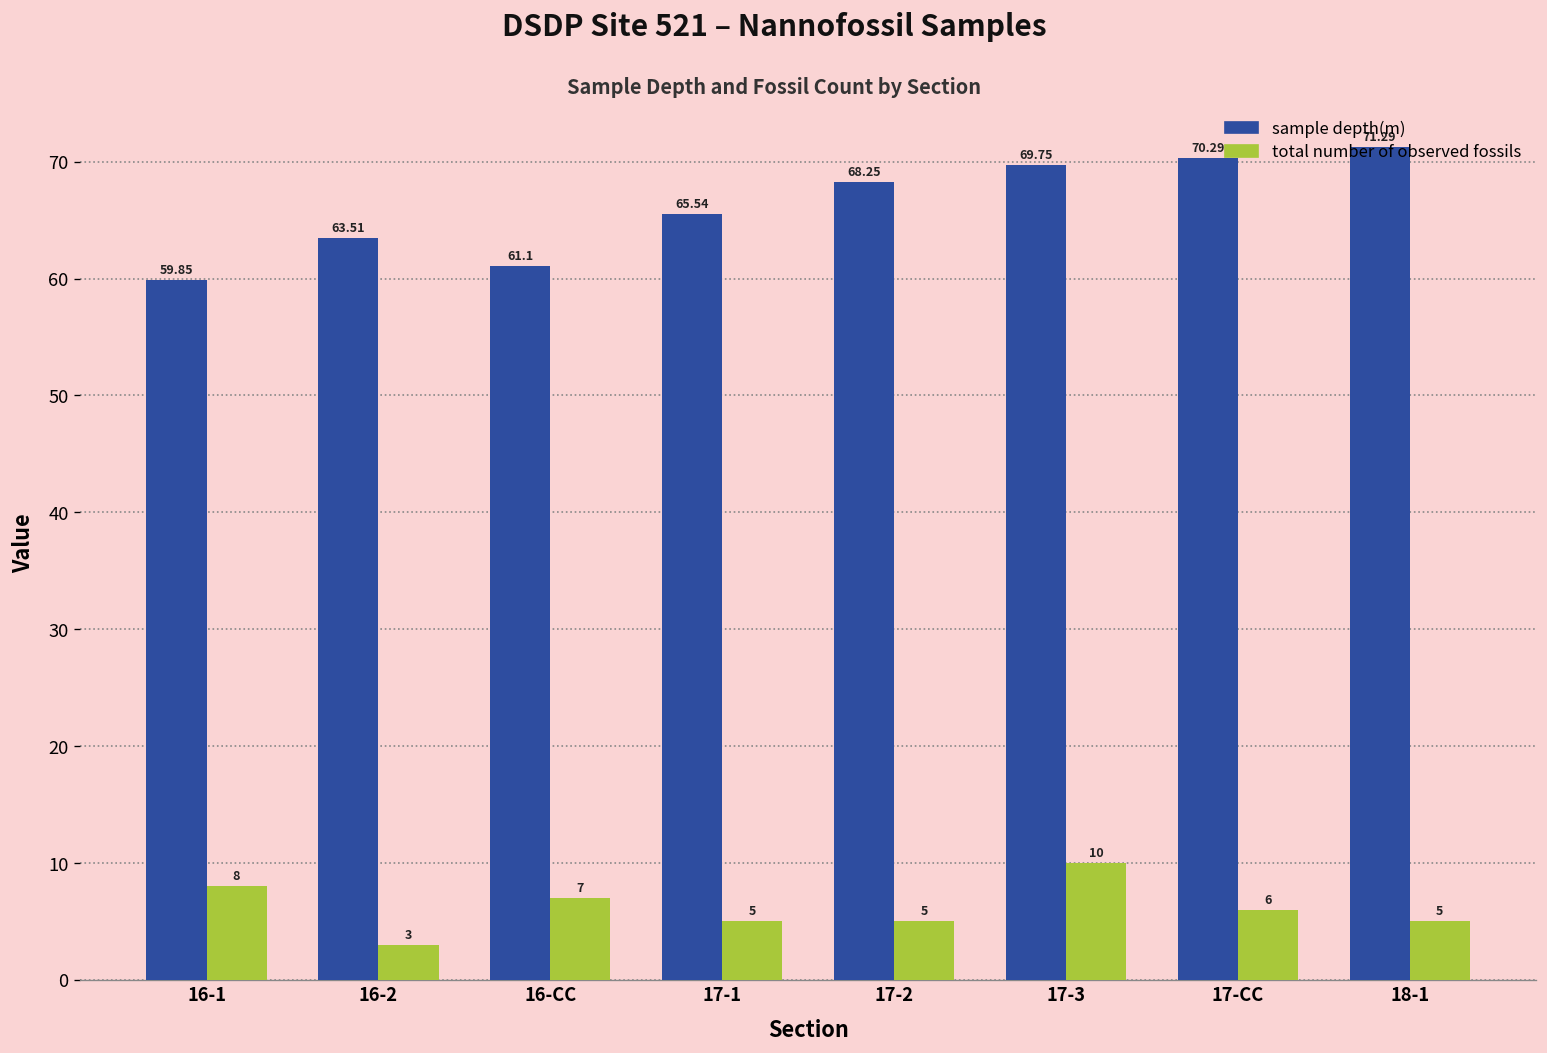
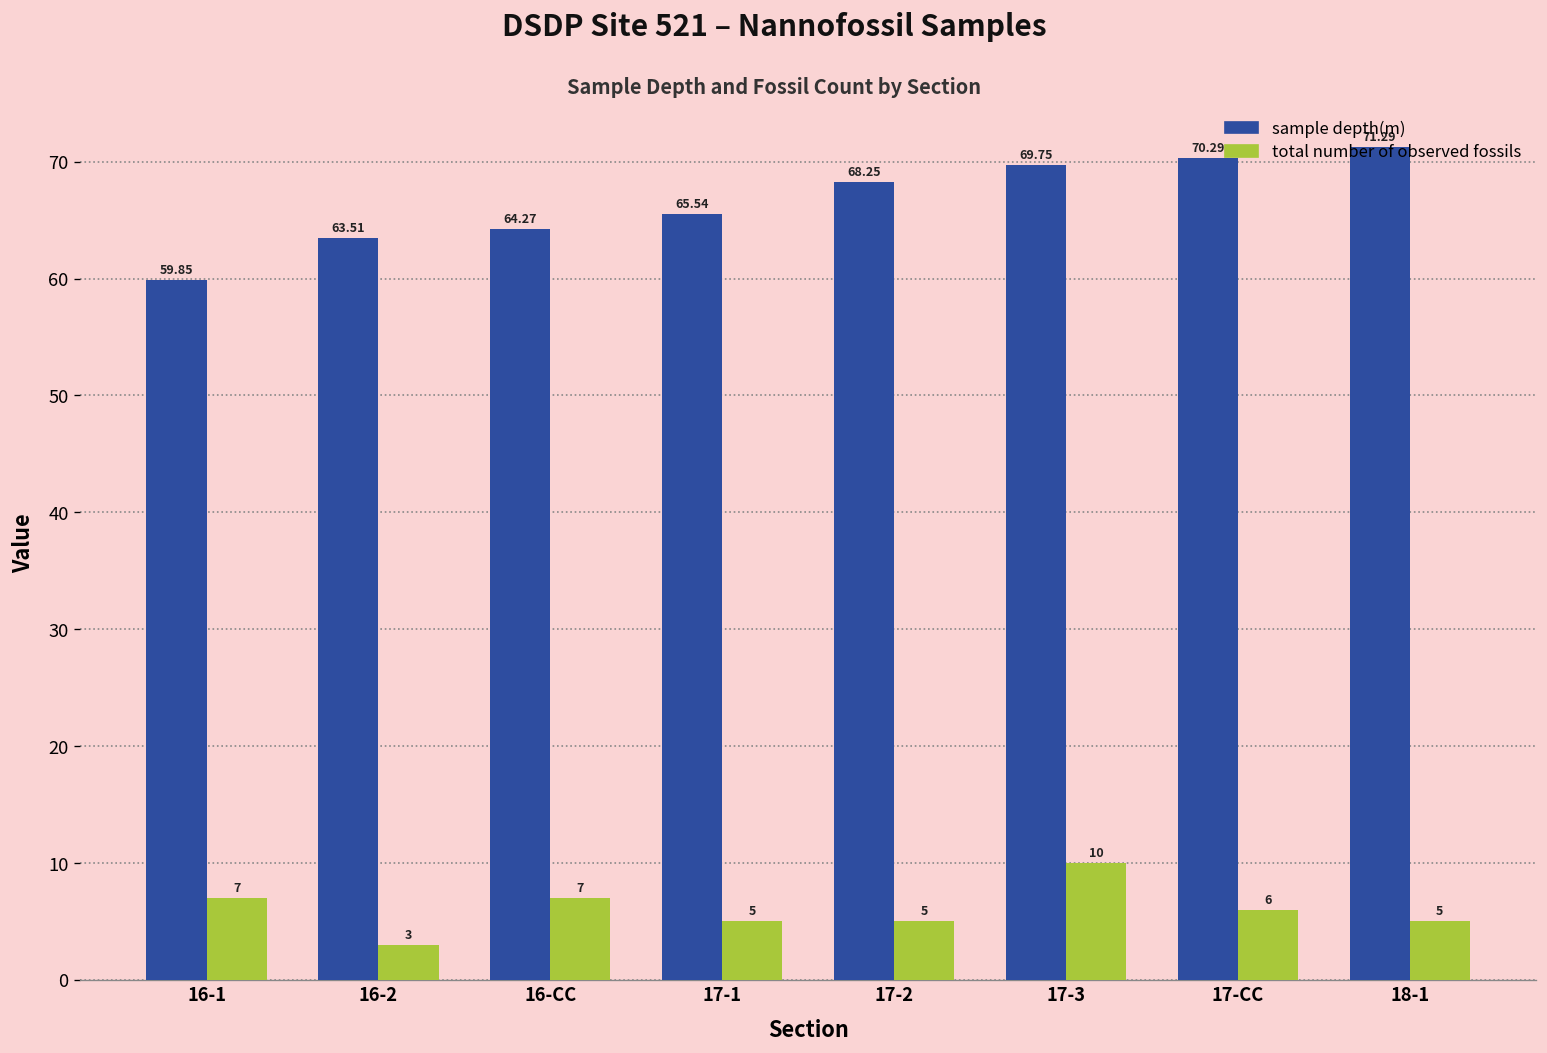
total number of observed fossils, 16-1: 8 -> 7
sample depth(m), 16-CC: 61.1 -> 64.27
